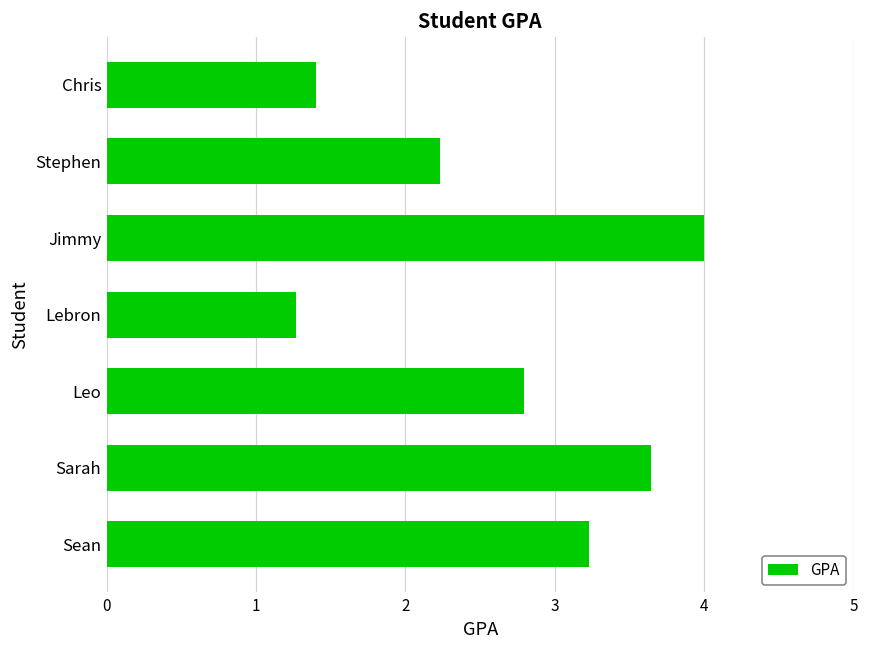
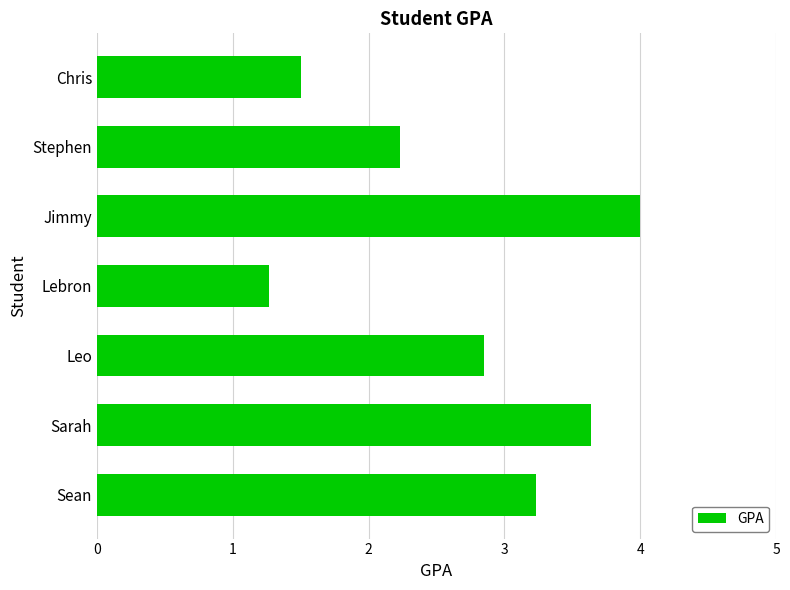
Chris: 1.4 -> 1.5
Leo: 2.79 -> 2.85
